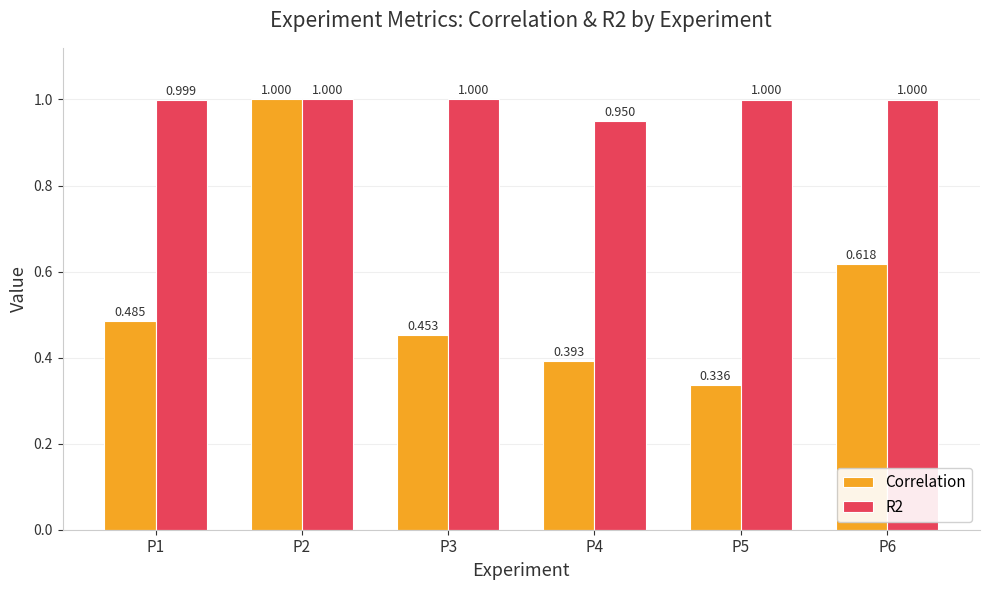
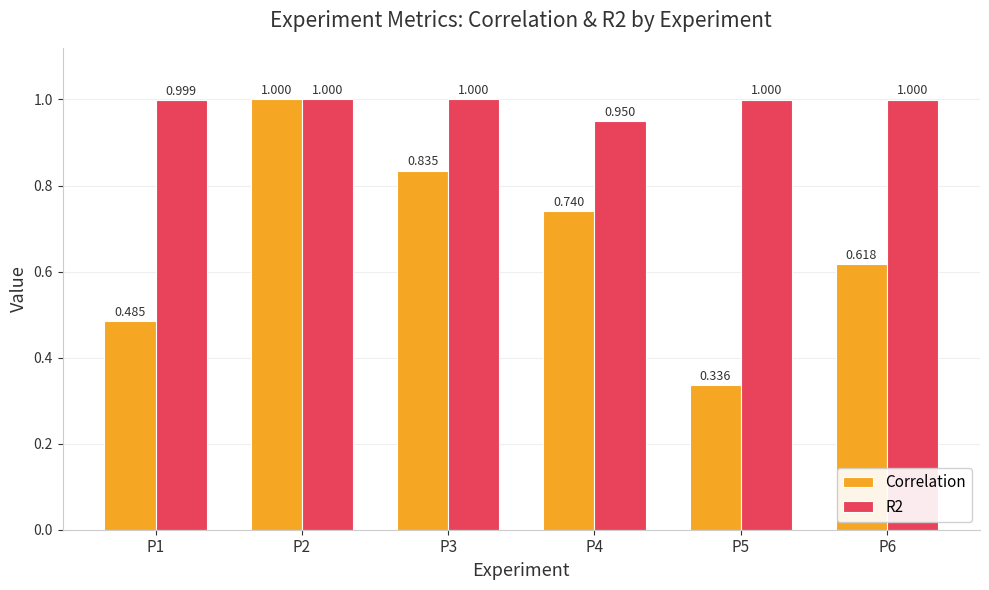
Correlation, P3: 0.453 -> 0.835
Correlation, P4: 0.393 -> 0.740
